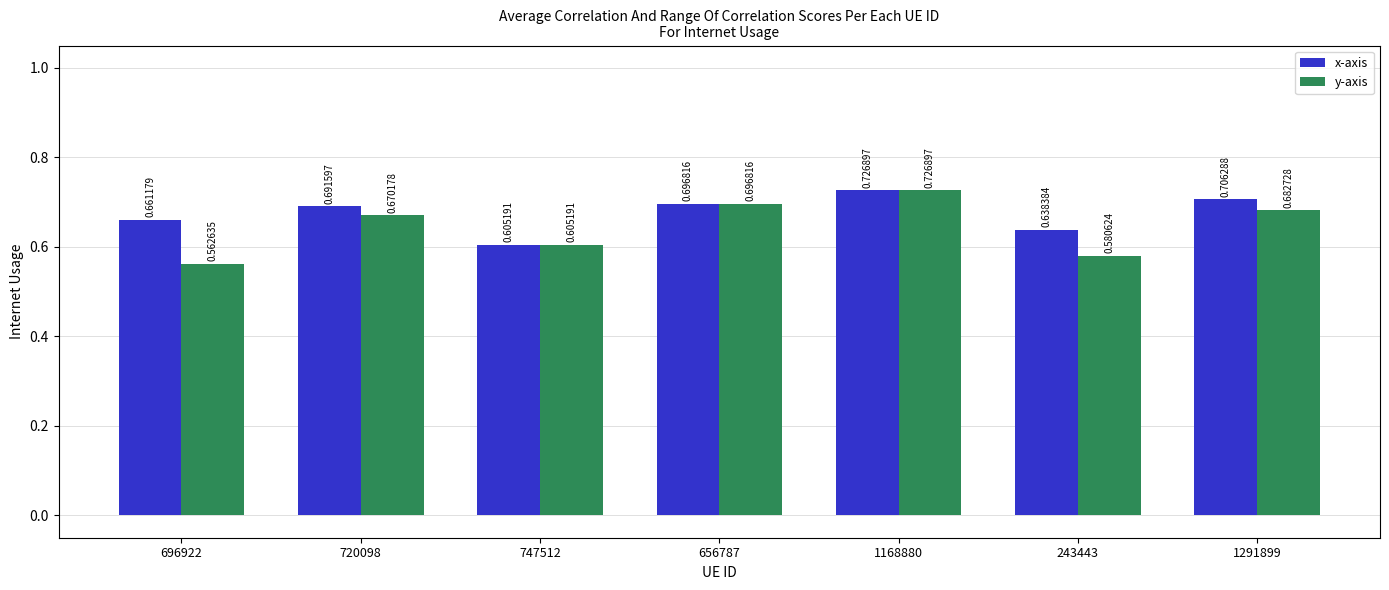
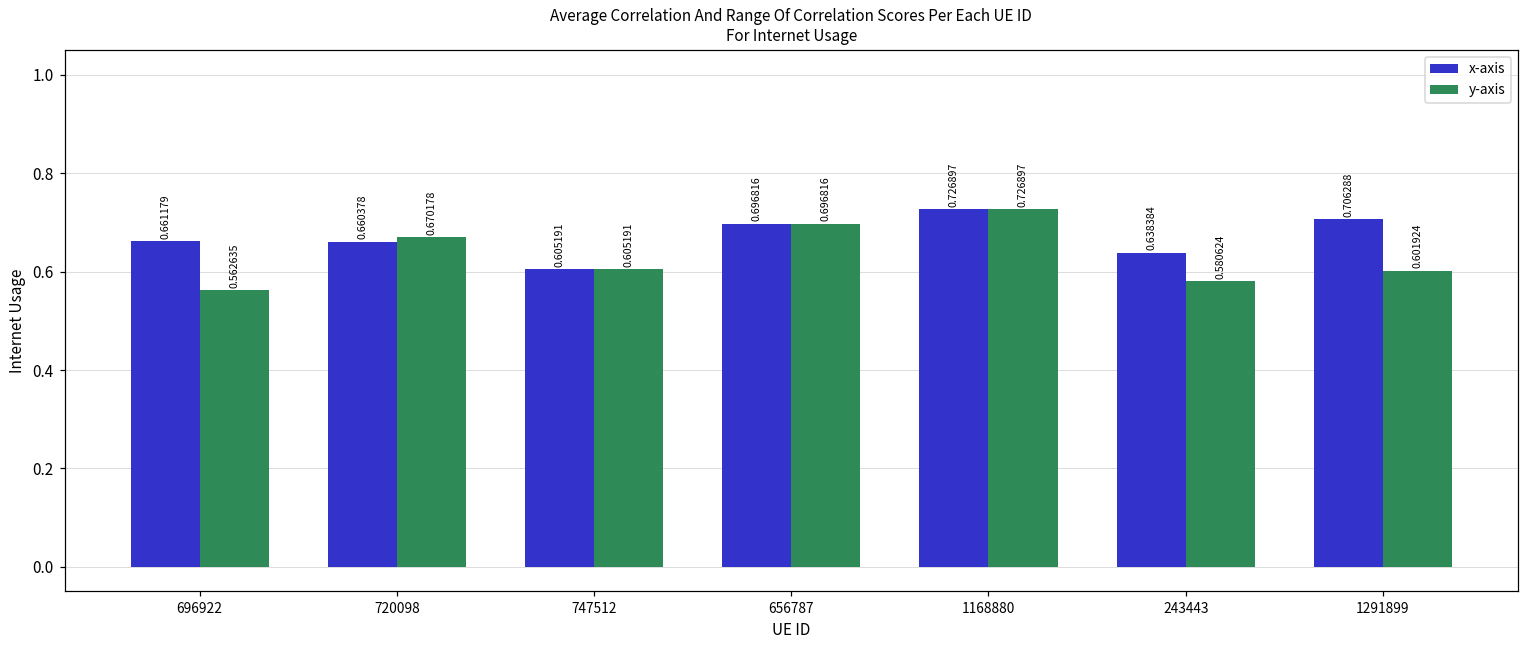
x-axis, 720098: 0.691597 -> 0.660378
y-axis, 1291899: 0.682728 -> 0.601924
